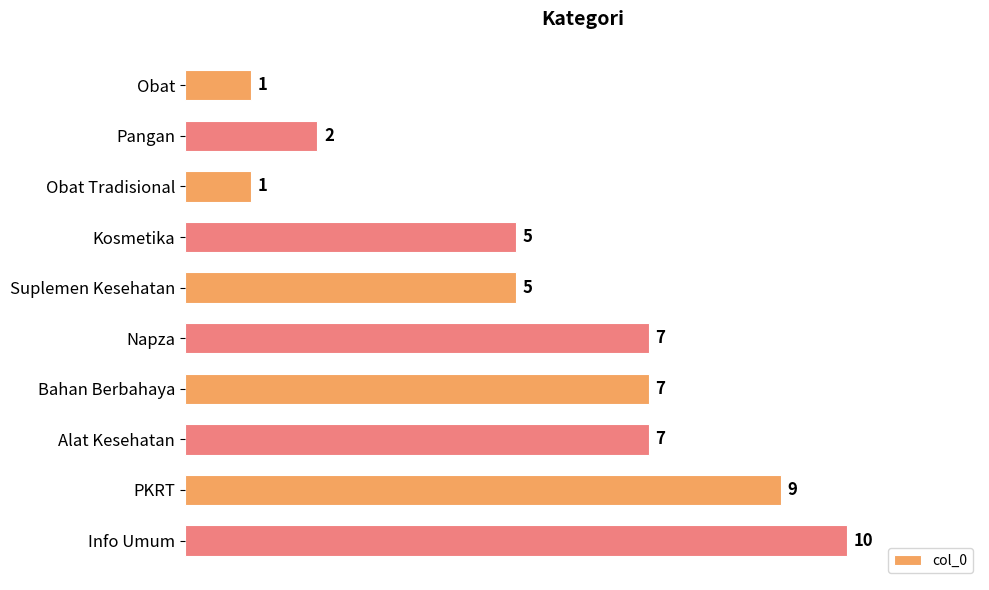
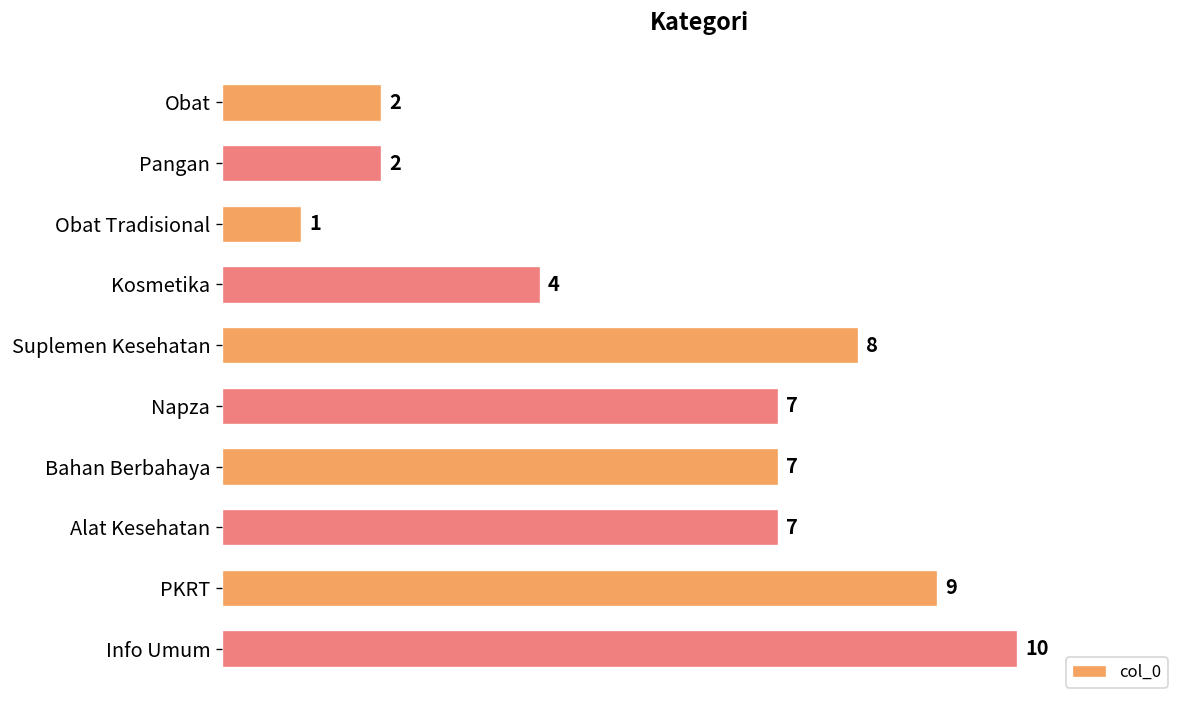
Obat: 1 -> 2
Kosmetika: 5 -> 4
Suplemen Kesehatan: 5 -> 8
